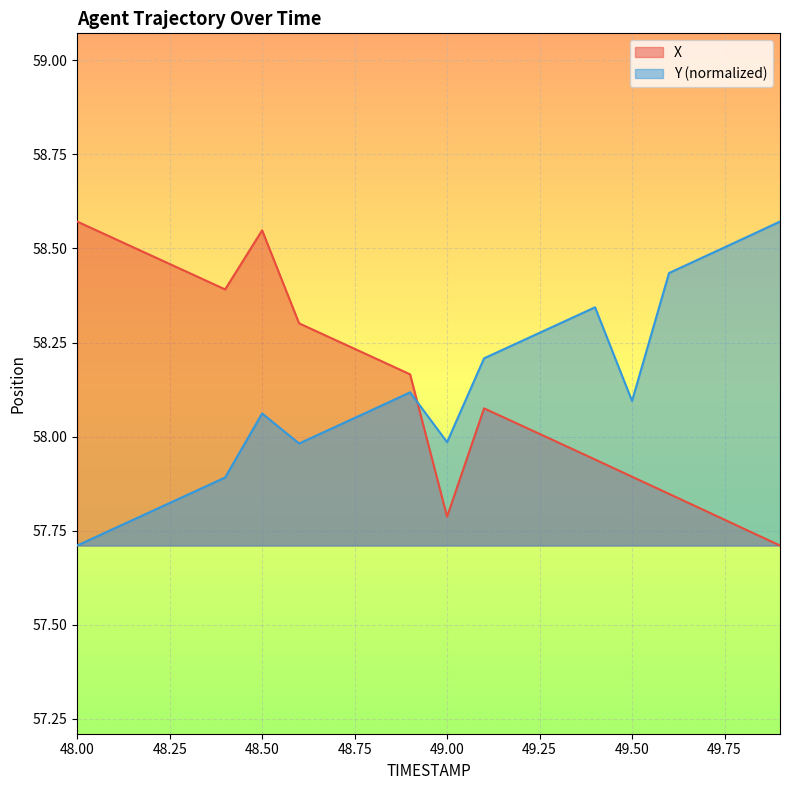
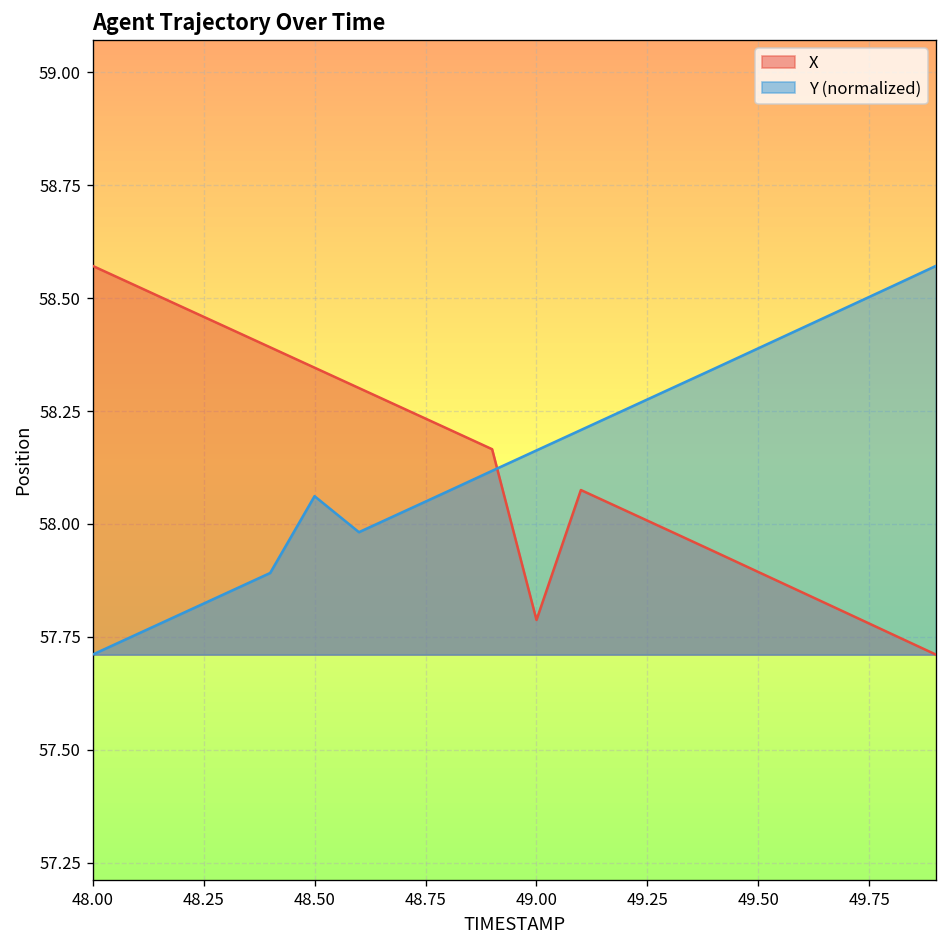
X, 48.50: 58.55 -> 58.35
Y (normalized), 49.00: 57.99 -> 58.16
Y (normalized), 49.50: 58.09 -> 58.39
